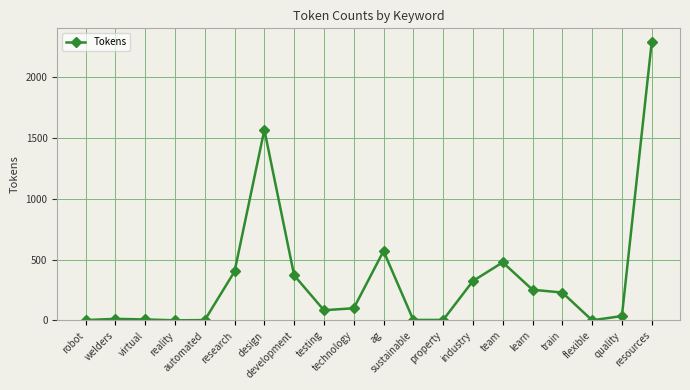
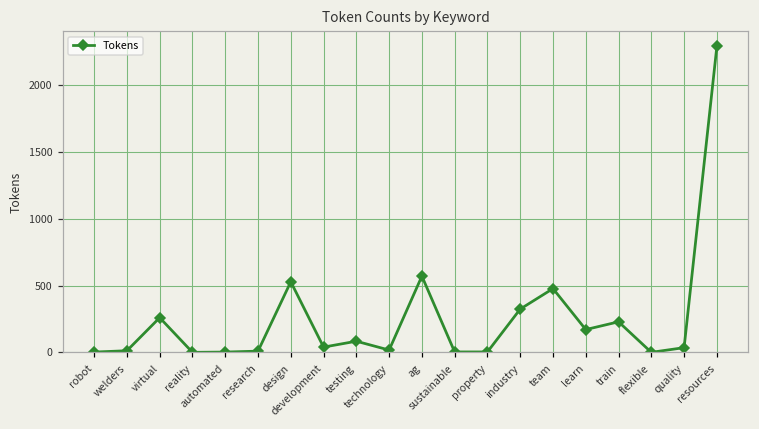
virtual: 10 -> 260
research: 400 -> 10
design: 1570 -> 530
development: 370 -> 40
technology: 100 -> 20
learn: 250 -> 170
